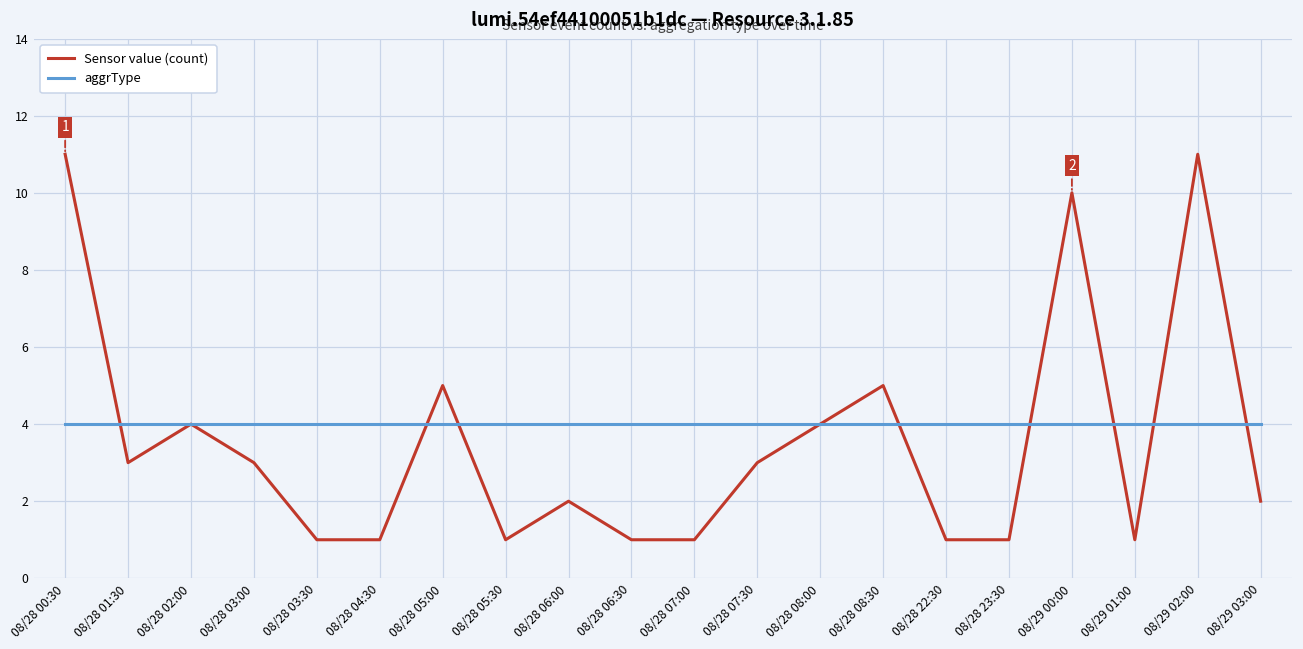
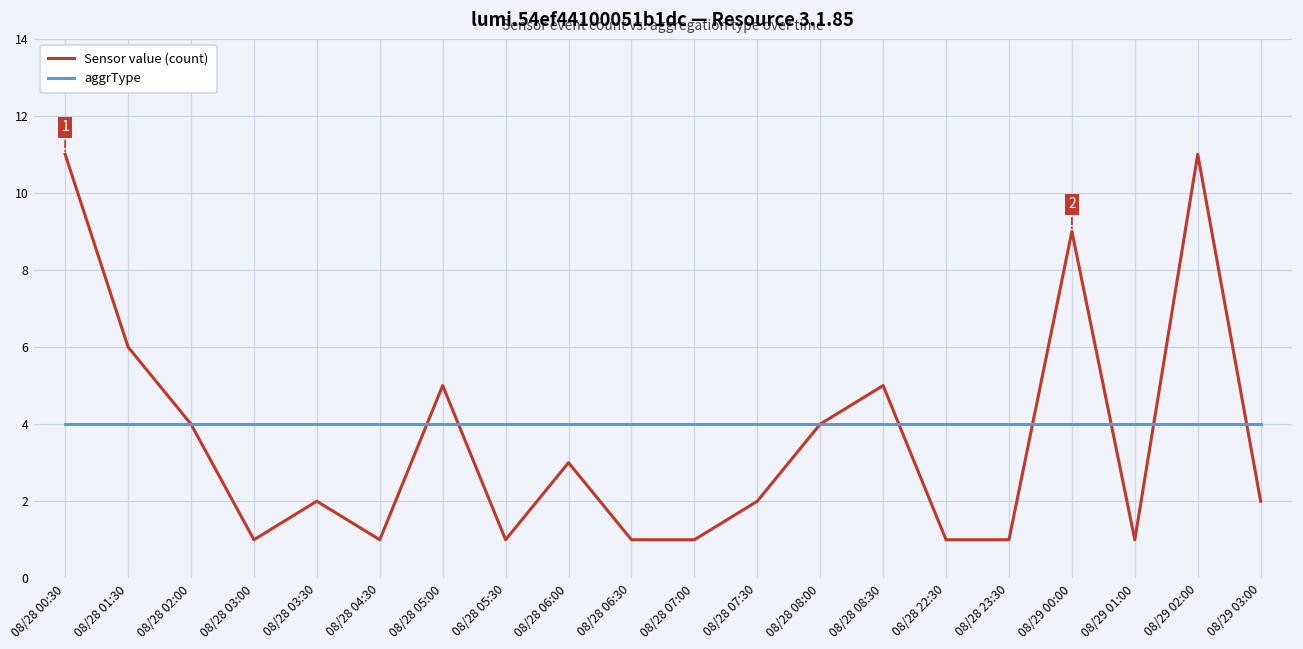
Sensor value (count), 08/28 01:30: 3 -> 6
Sensor value (count), 08/28 03:00: 3 -> 1
Sensor value (count), 08/28 03:30: 1 -> 2
Sensor value (count), 08/28 06:00: 2 -> 3
Sensor value (count), 08/28 07:30: 3 -> 2
Sensor value (count), 08/29 00:00: 10 -> 9
